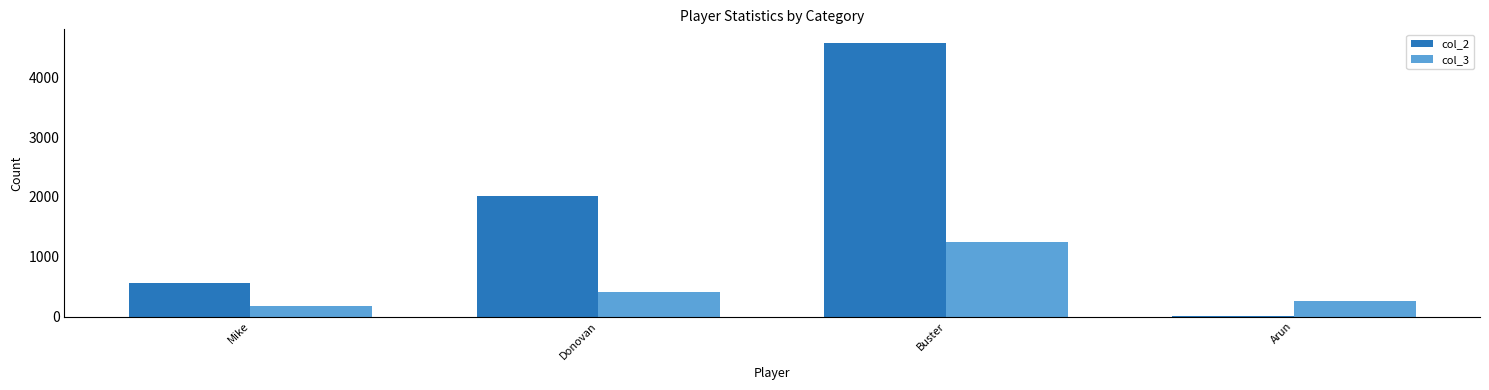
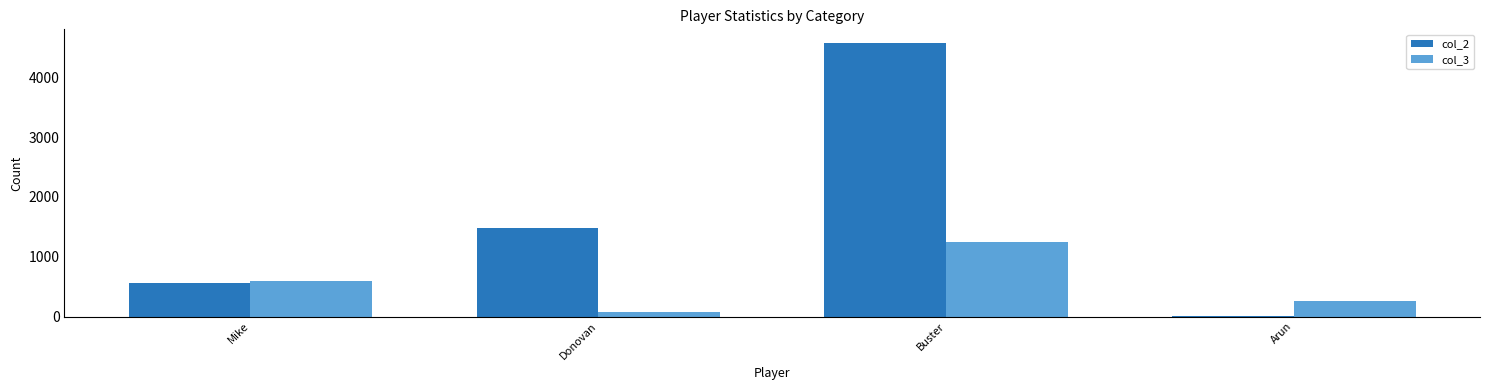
col_3, Mike: 200 -> 600
col_2, Donovan: 2000 -> 1500
col_3, Donovan: 400 -> 100
